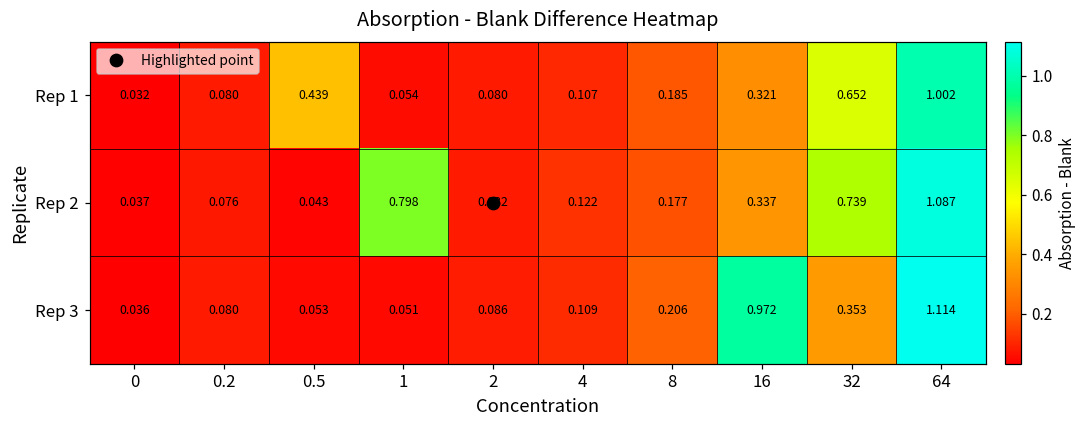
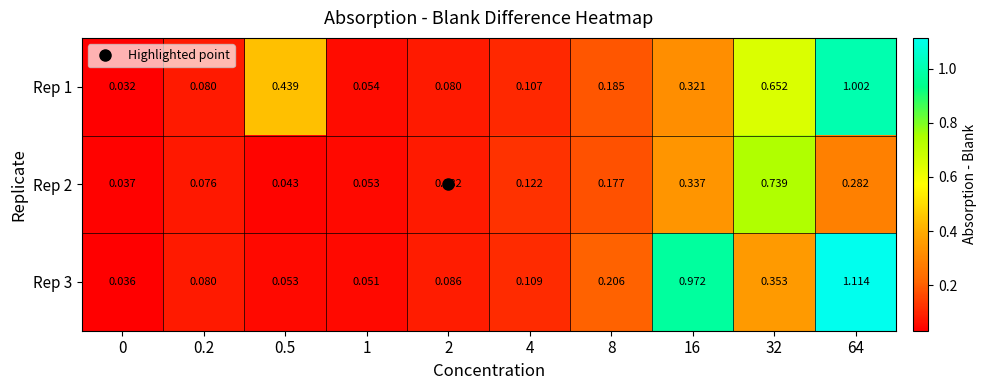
Rep 2, 1: 0.798 -> 0.053
Rep 2, 64: 1.087 -> 0.282
